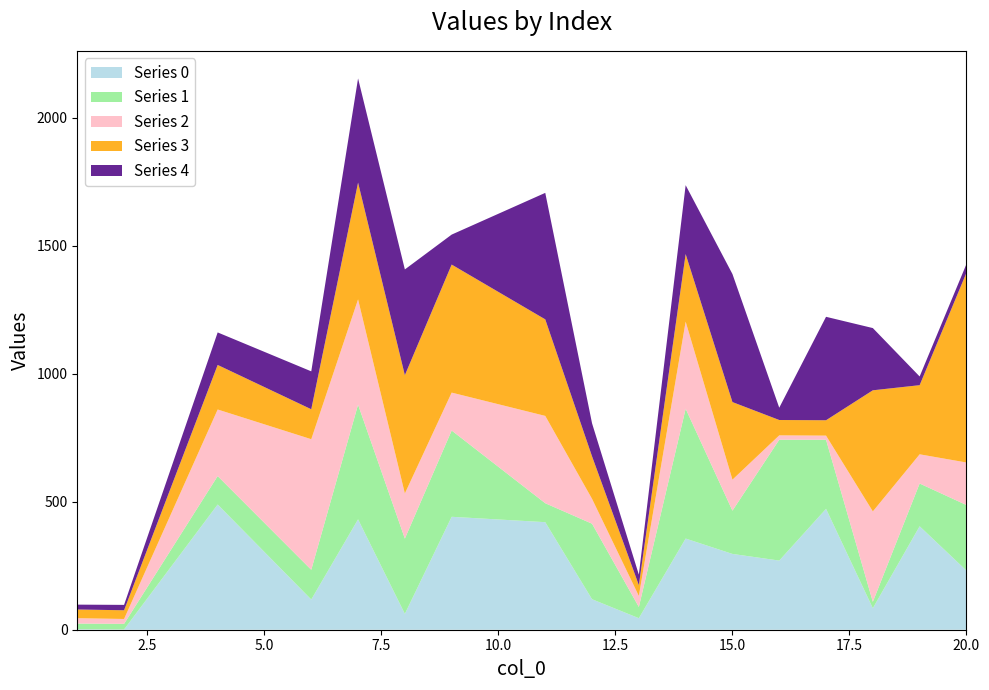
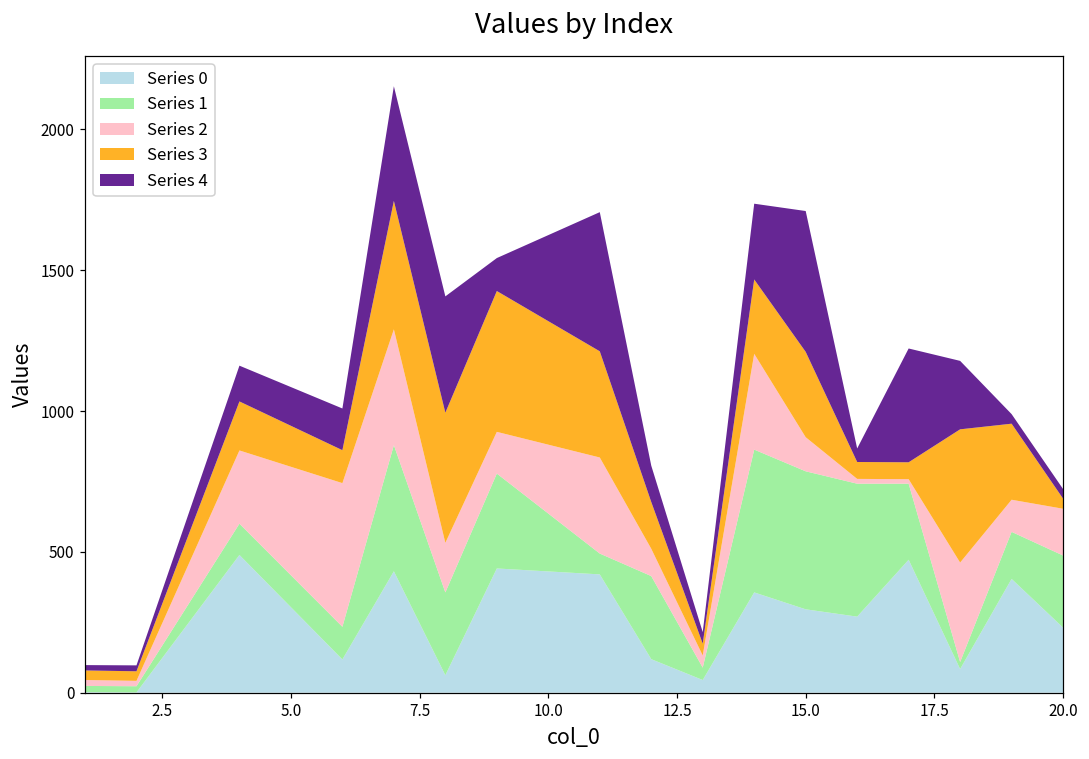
Series 1, 15.0: 170 -> 490
Series 3, 20.0: 740 -> 40
